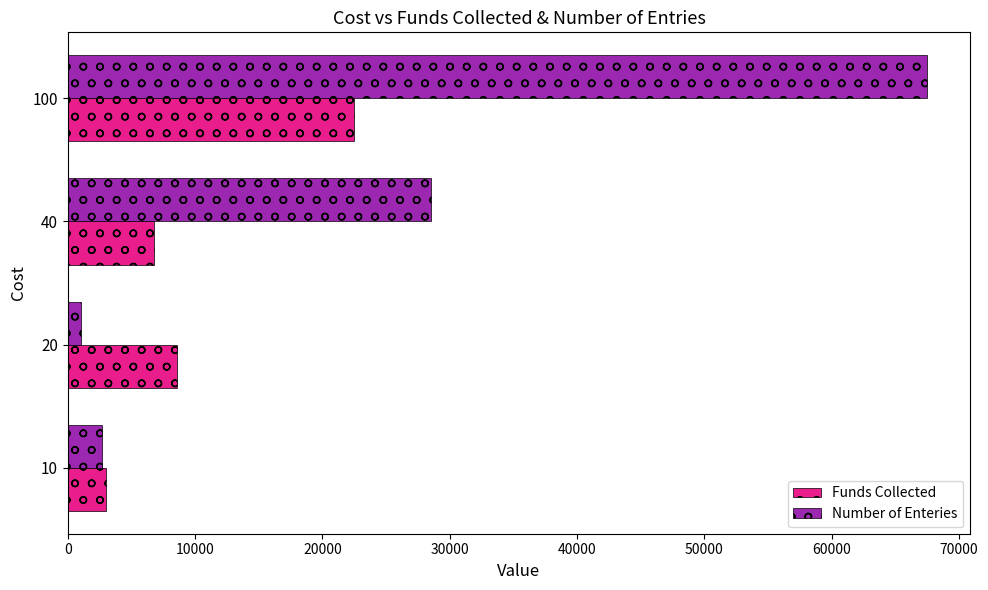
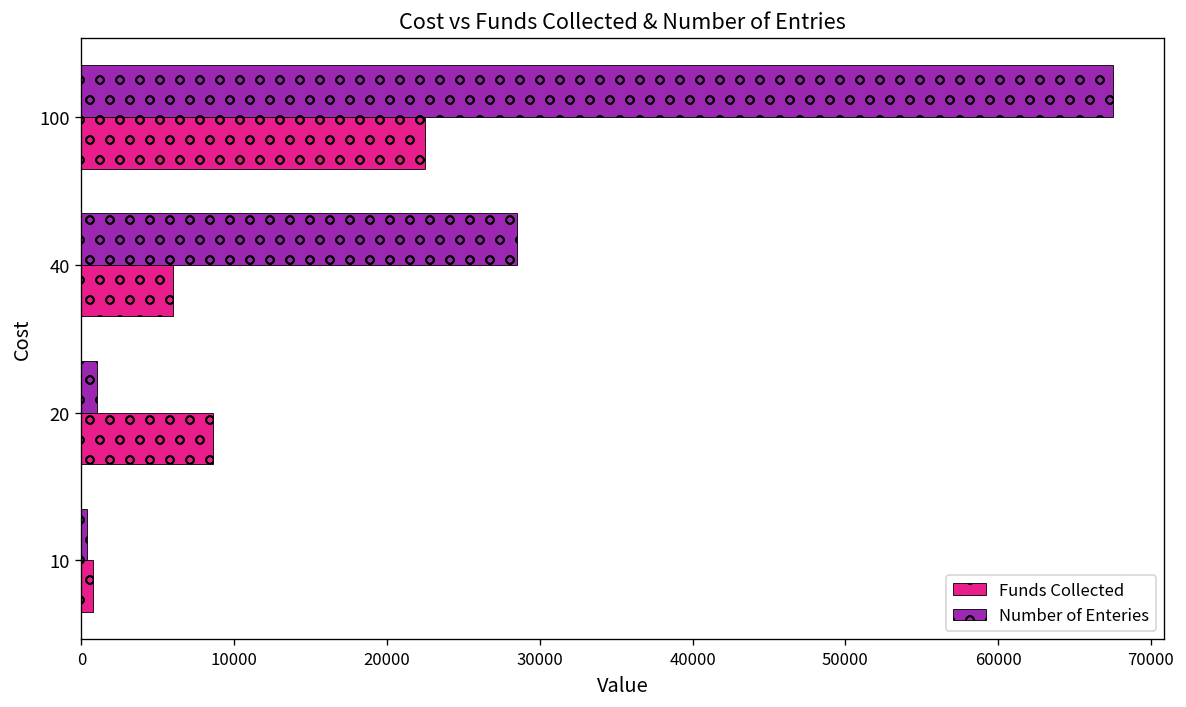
Funds Collected, 40: 6800 -> 6000
Number of Enteries, 10: 2700 -> 400
Funds Collected, 10: 3000 -> 800
